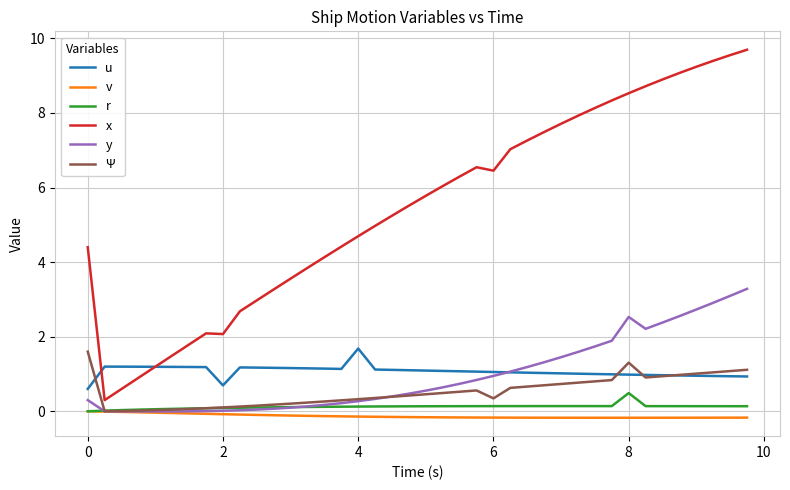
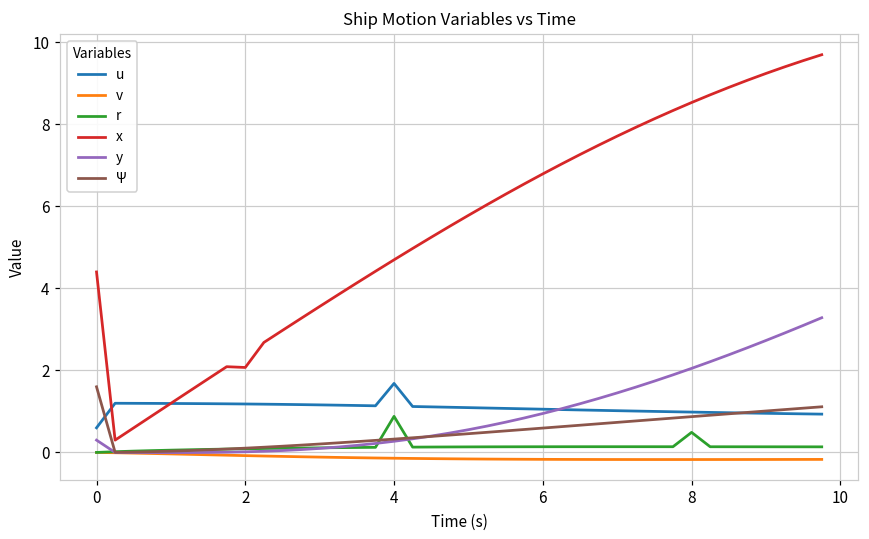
u, 2: 0.7 -> 1.2
r, 4: 0.1 -> 0.9
x, 6: 6.5 -> 6.8
Ψ, 6: 0.3 -> 0.6
y, 8: 2.5 -> 2.0
Ψ, 8: 1.3 -> 0.9
